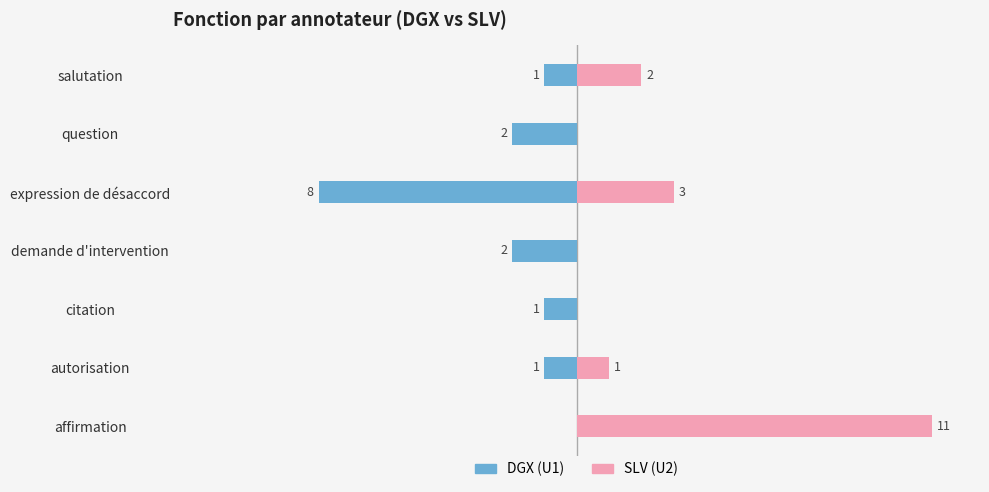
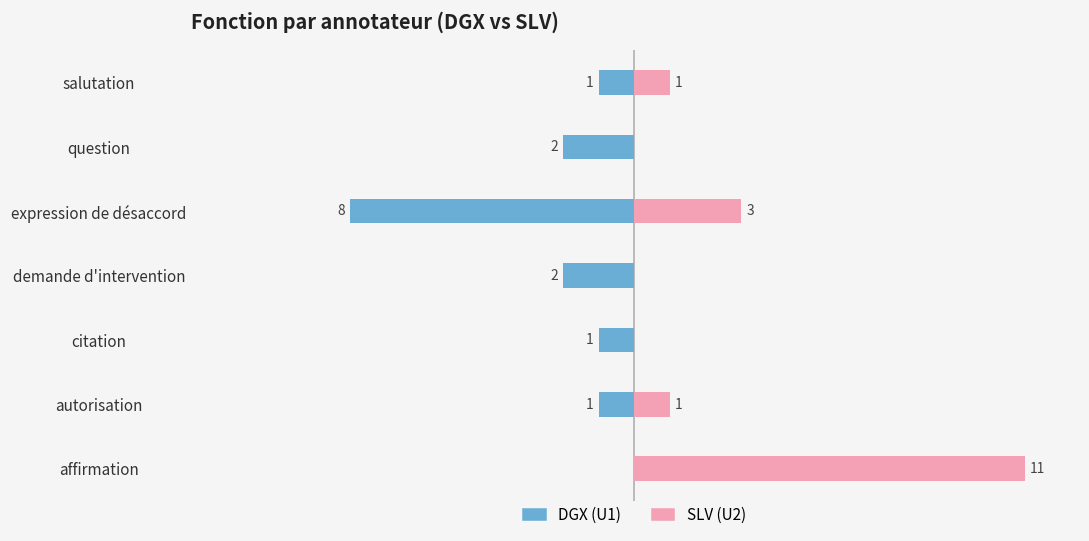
SLV (U2), salutation: 2 -> 1
